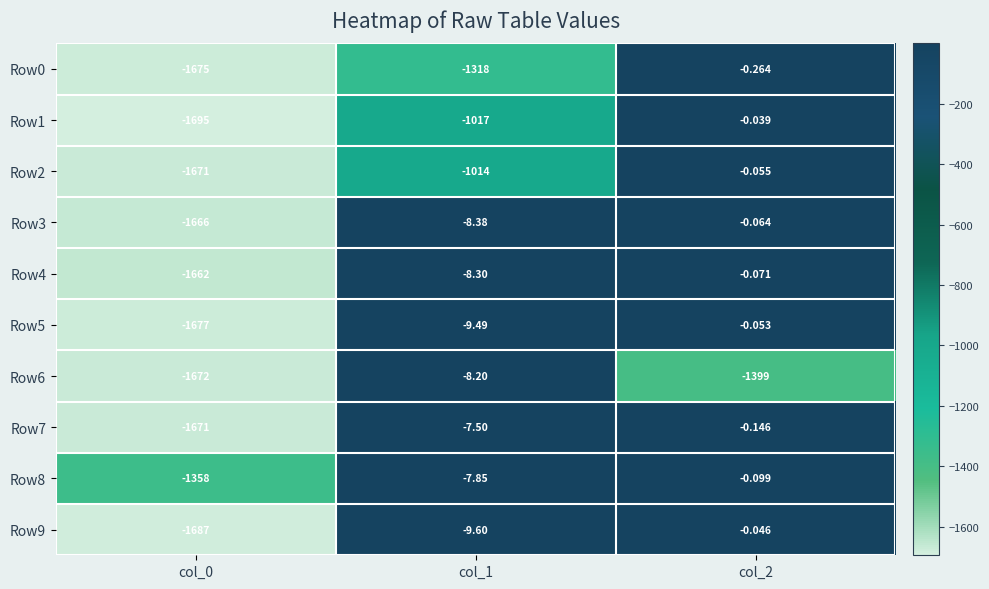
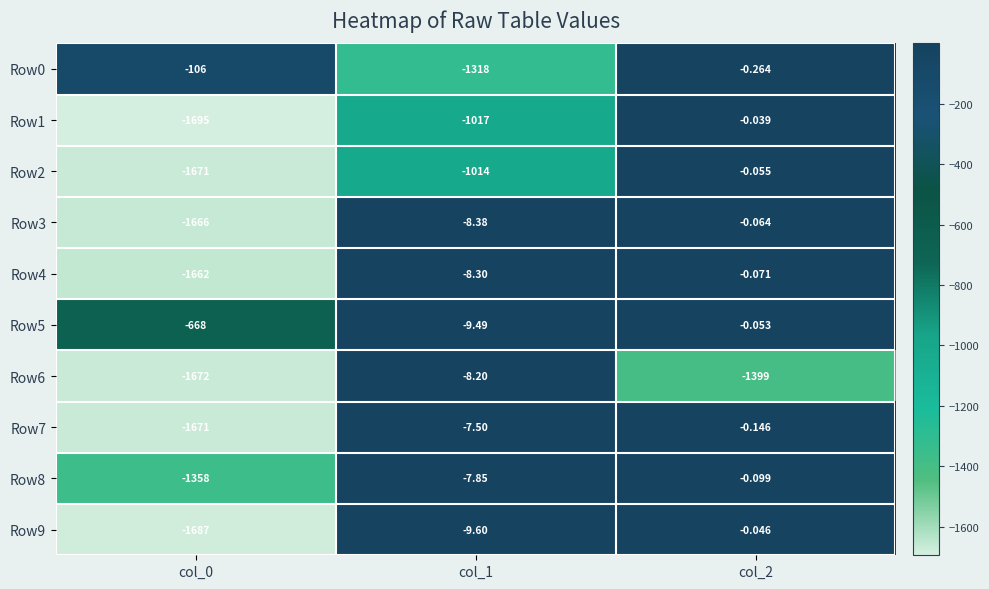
Row0, col_0: -1675 -> -106
Row5, col_0: -1677 -> -668
